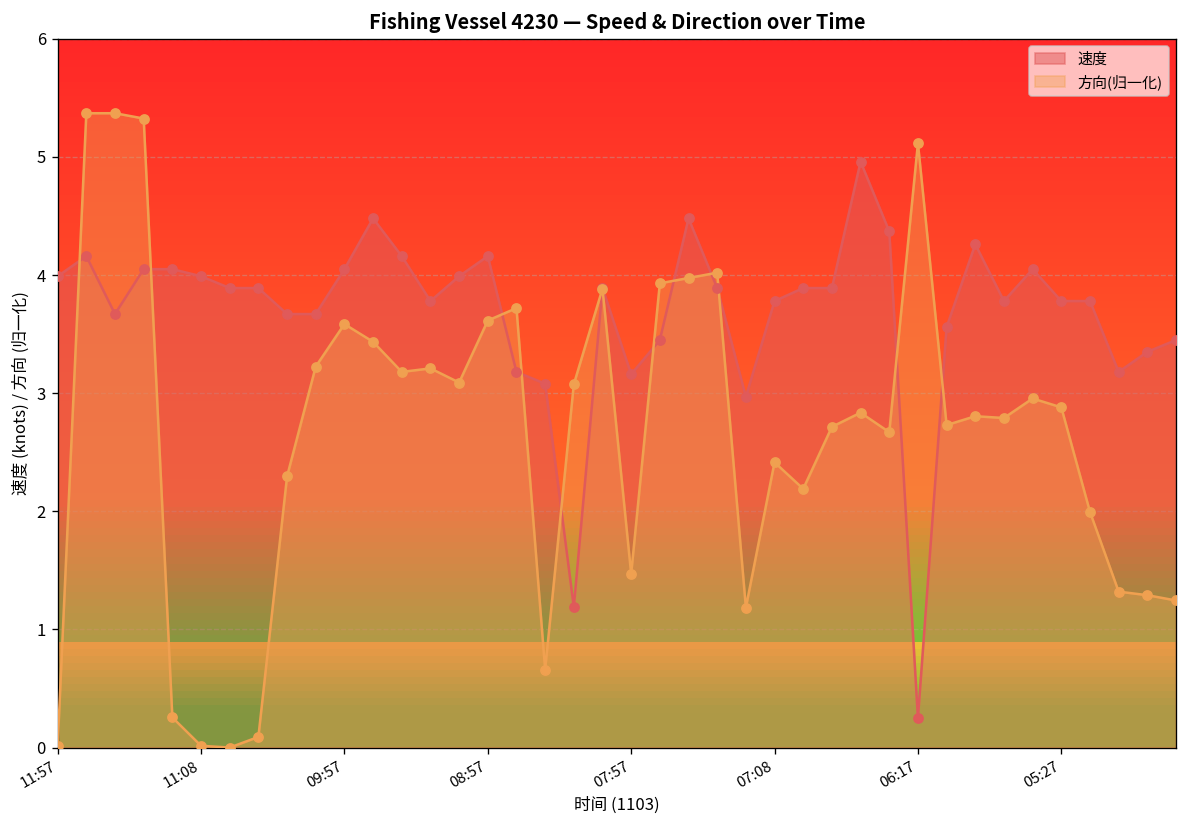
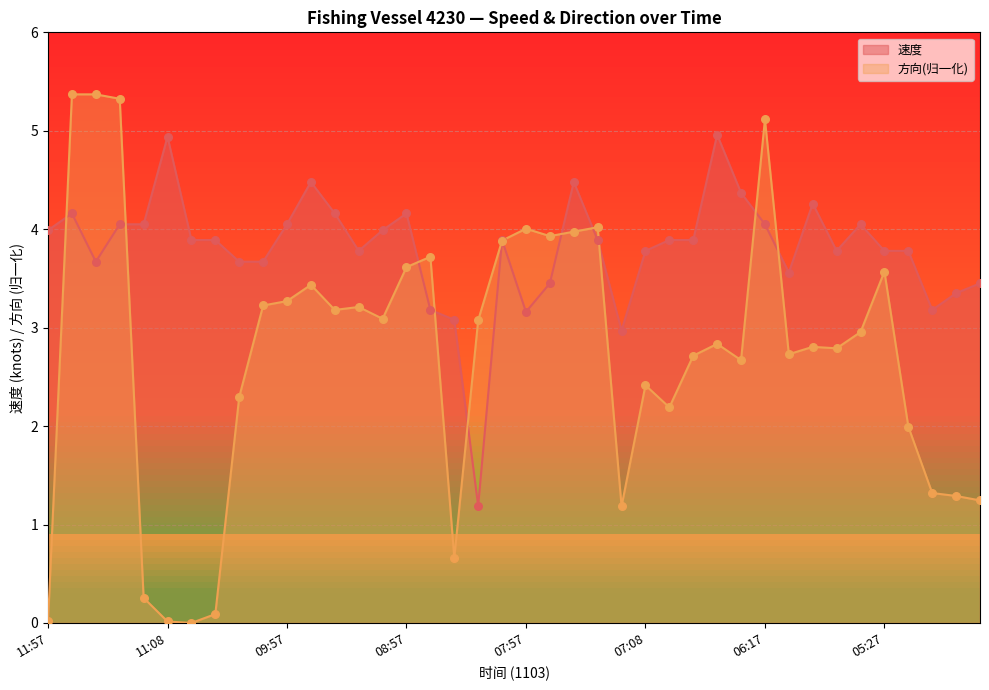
速度, 11:08: 4.0 -> 4.9
方向(归一化), 09:57: 3.6 -> 3.3
方向(归一化), 07:57: 1.5 -> 4.0
速度, 06:17: 0.3 -> 4.1
方向(归一化), 05:27: 2.9 -> 3.6
